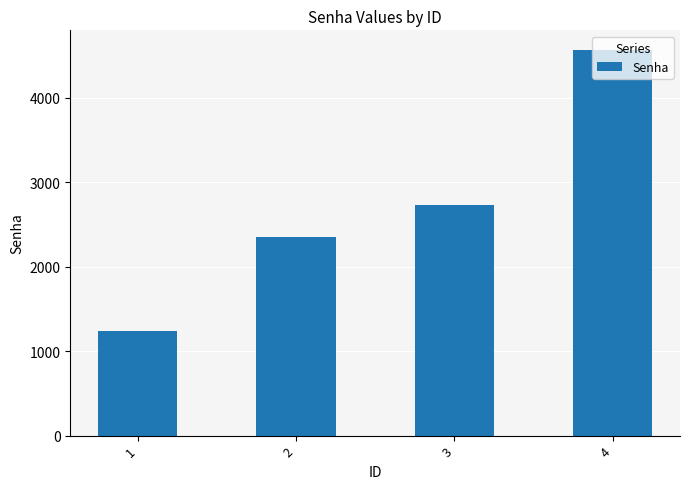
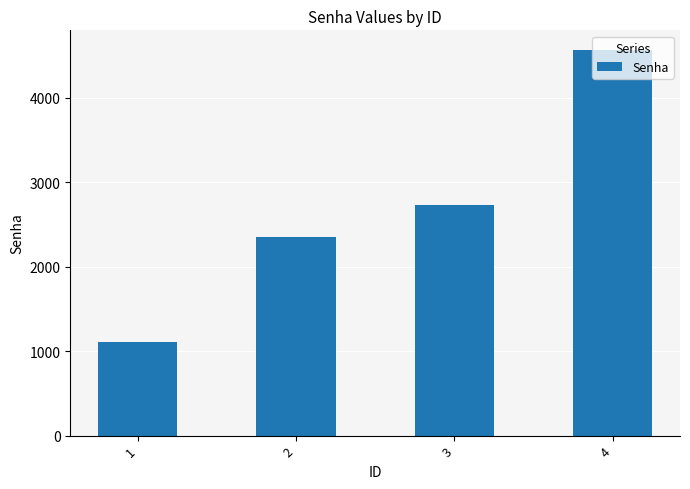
1: 1200 -> 1100
